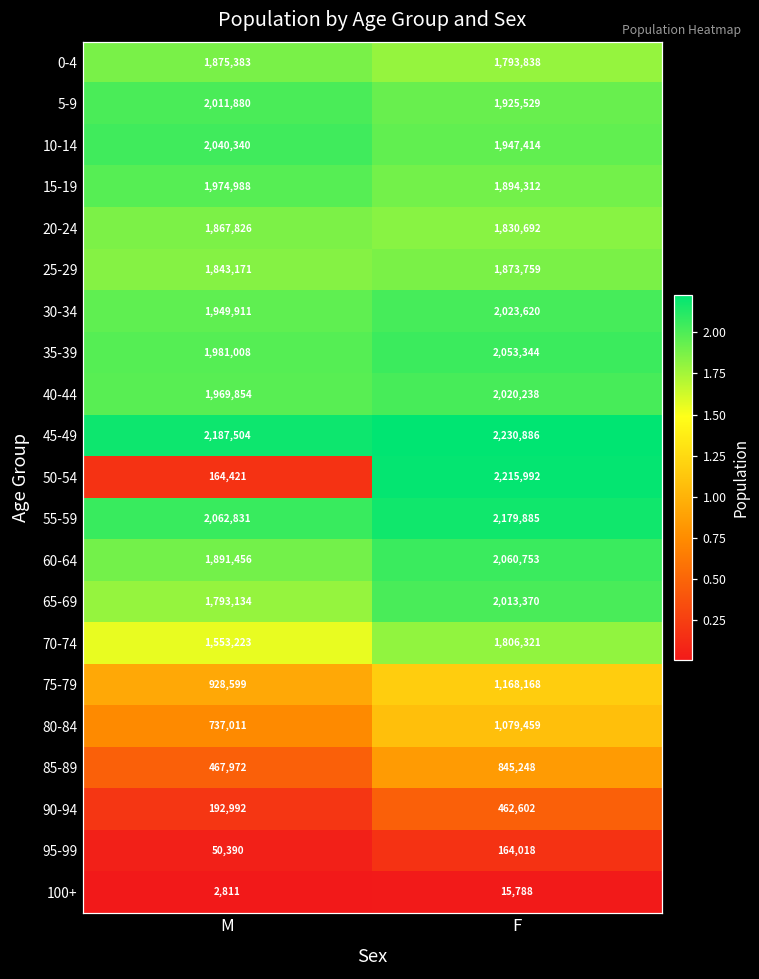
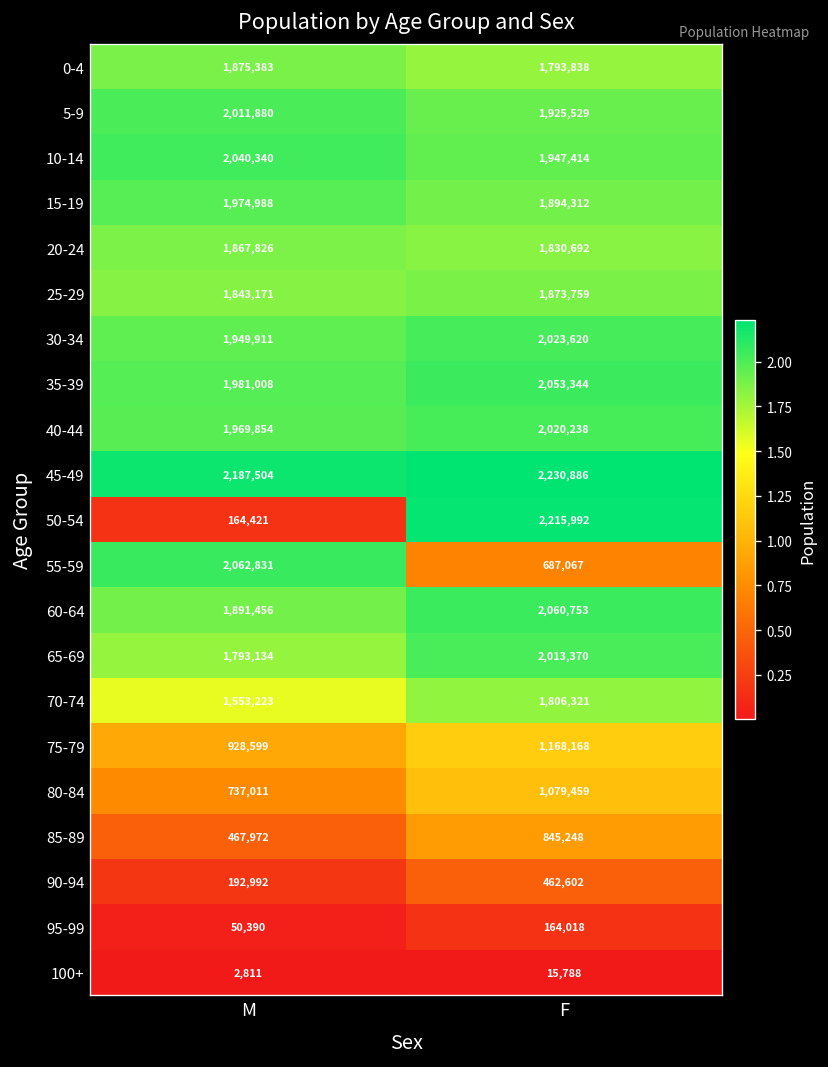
55-59, F: 2,179,885 -> 687,067
